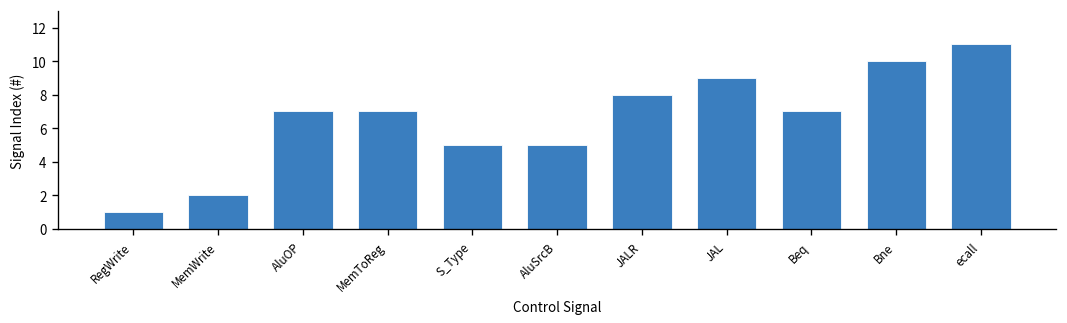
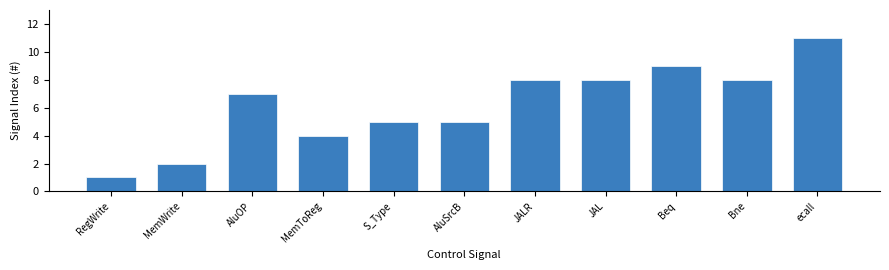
MemToReg: 7 -> 4
JAL: 9 -> 8
Beq: 7 -> 9
Bne: 10 -> 8
